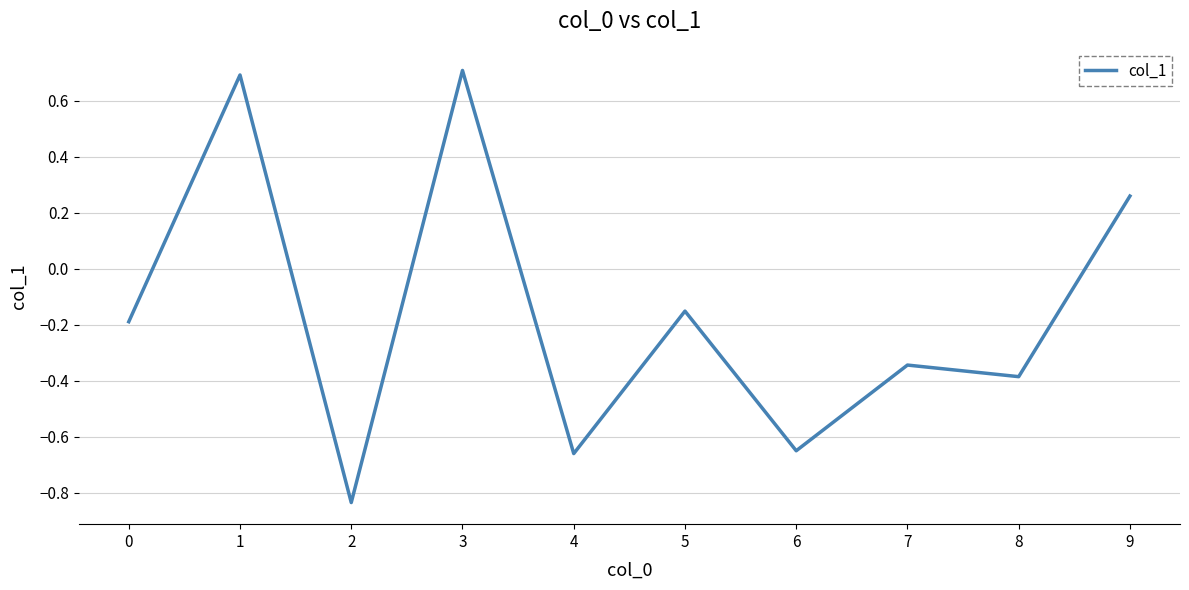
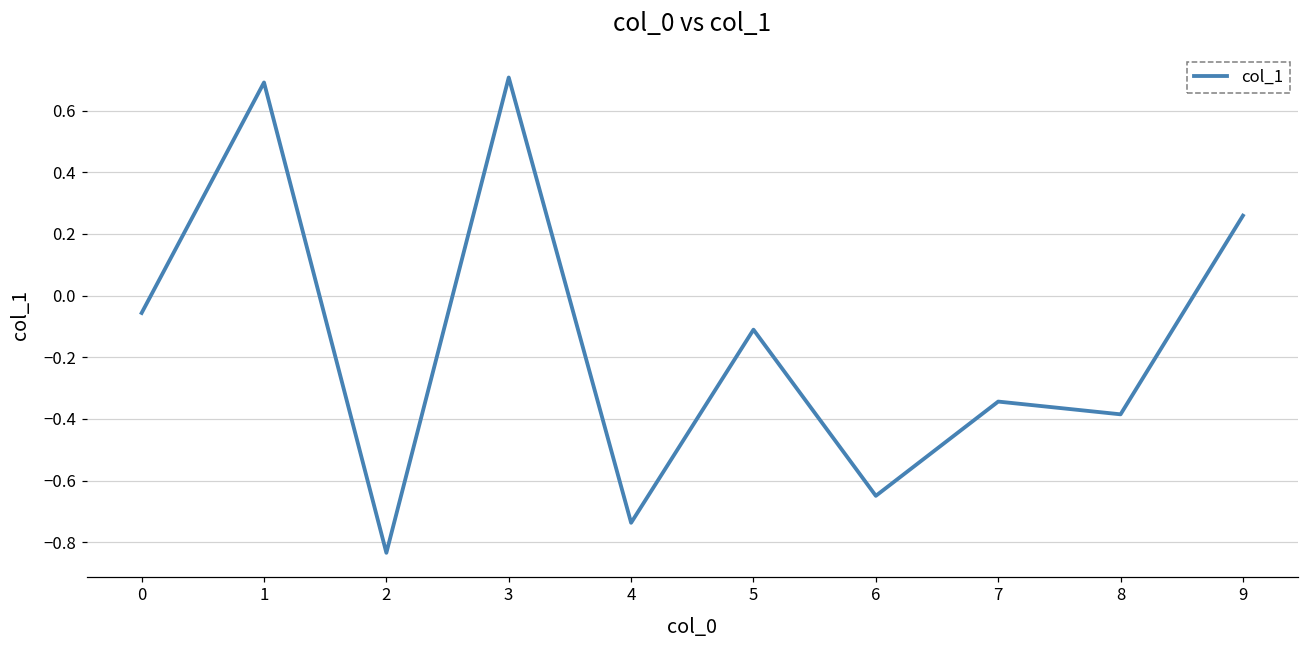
0: -0.19 -> -0.06
4: -0.66 -> -0.74
5: -0.15 -> -0.11
